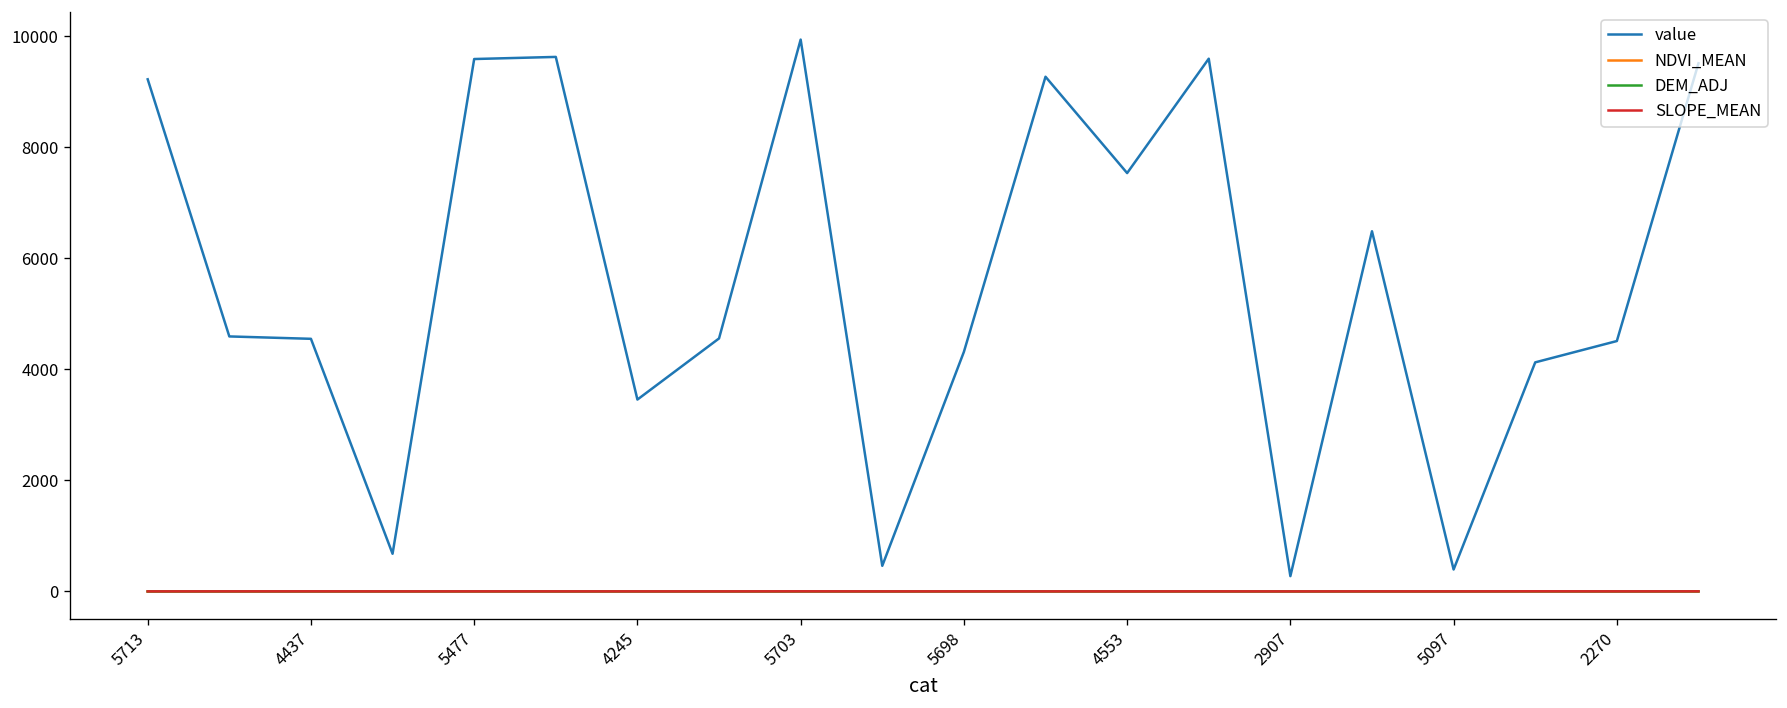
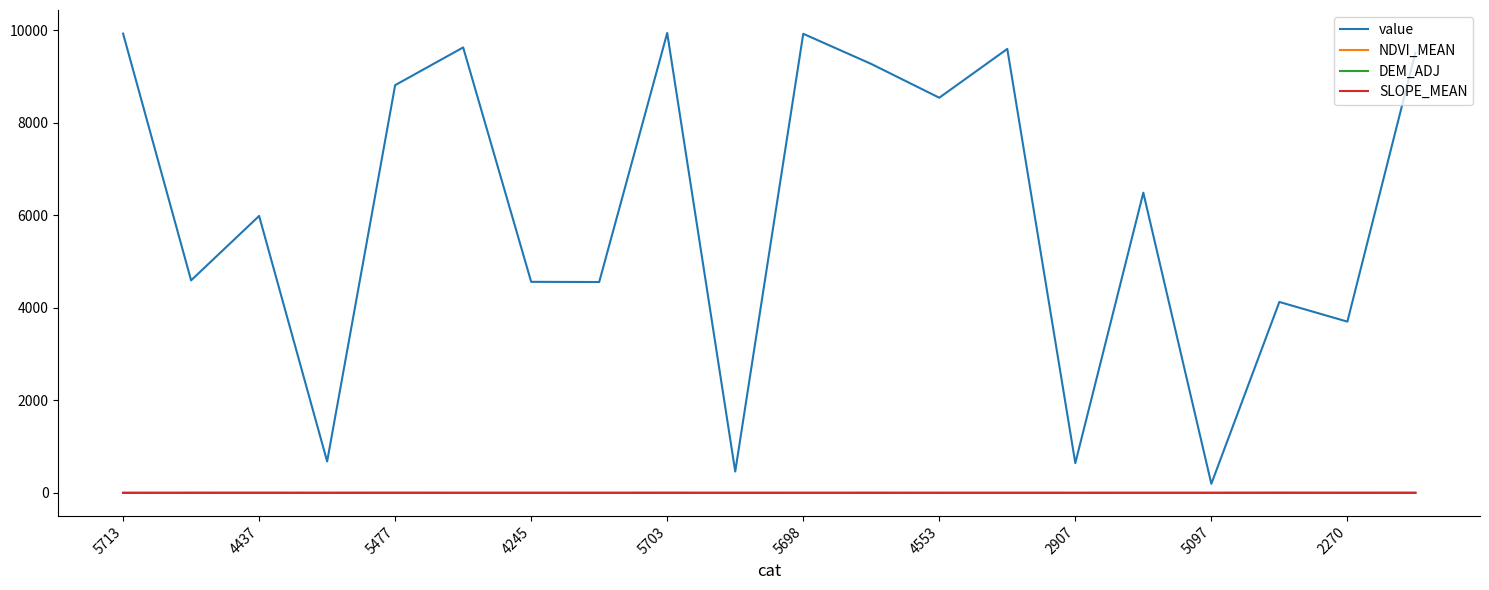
value, 5713: 9200 -> 9900
value, 4437: 4500 -> 6000
value, 5477: 9600 -> 8800
value, 4245: 3500 -> 4600
value, 5698: 4300 -> 9900
value, 4553: 7500 -> 8500
value, 2907: 300 -> 600
value, 5097: 400 -> 200
value, 2270: 4500 -> 3700
